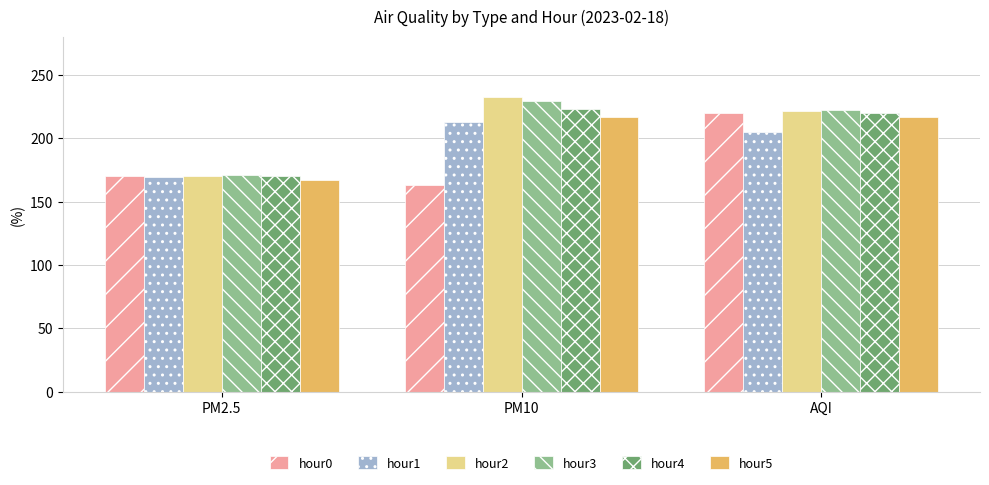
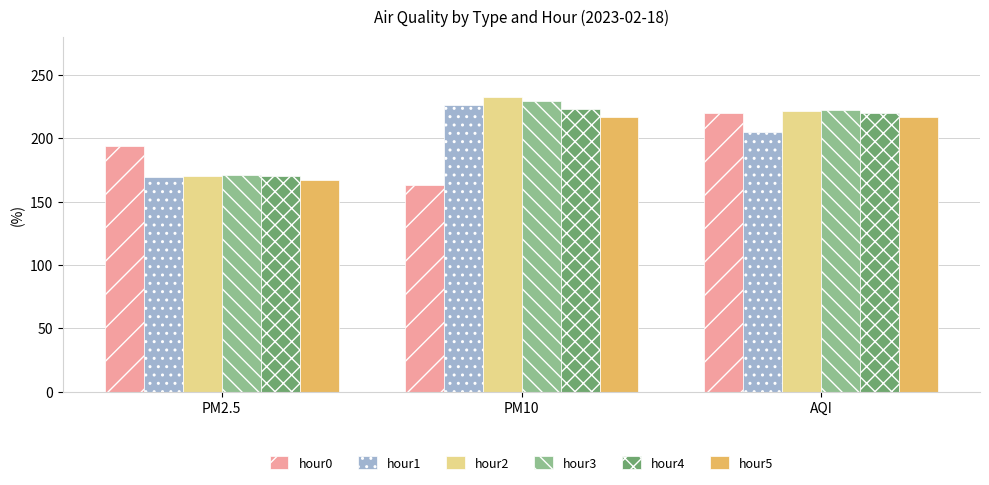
hour0, PM2.5: 170 -> 194
hour1, PM10: 213 -> 226
